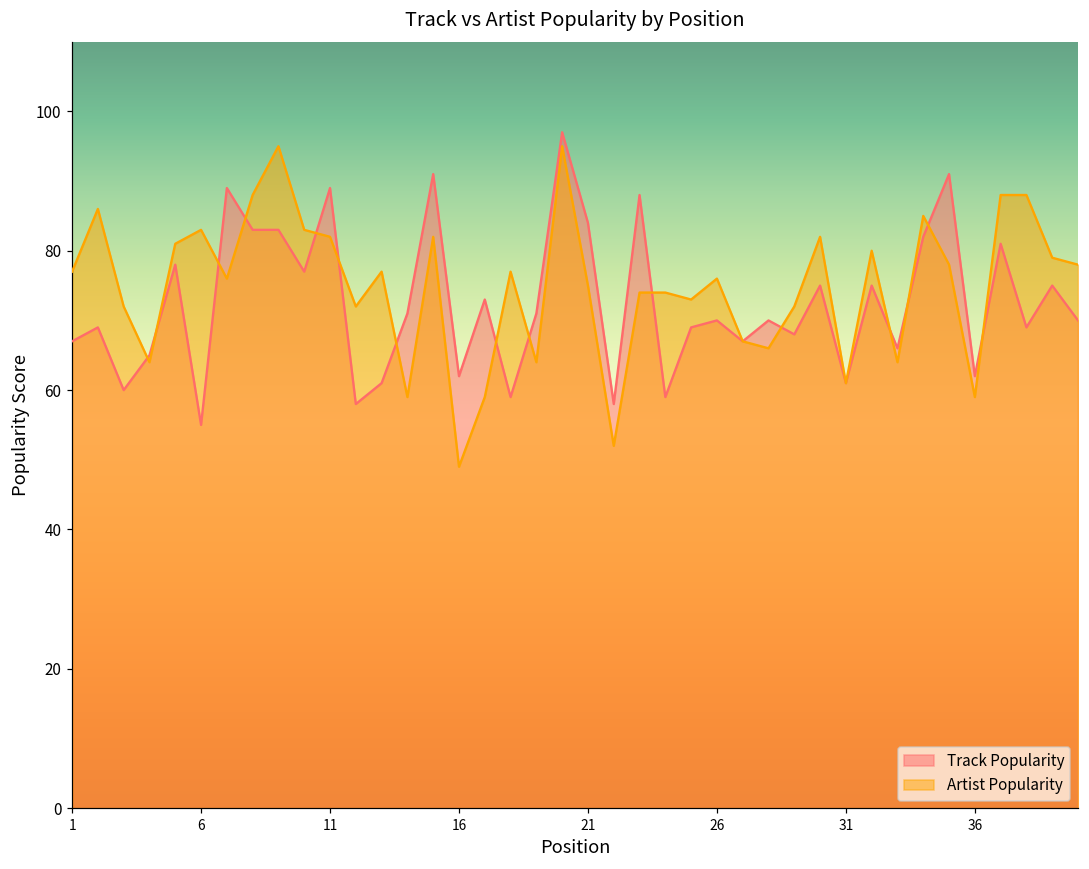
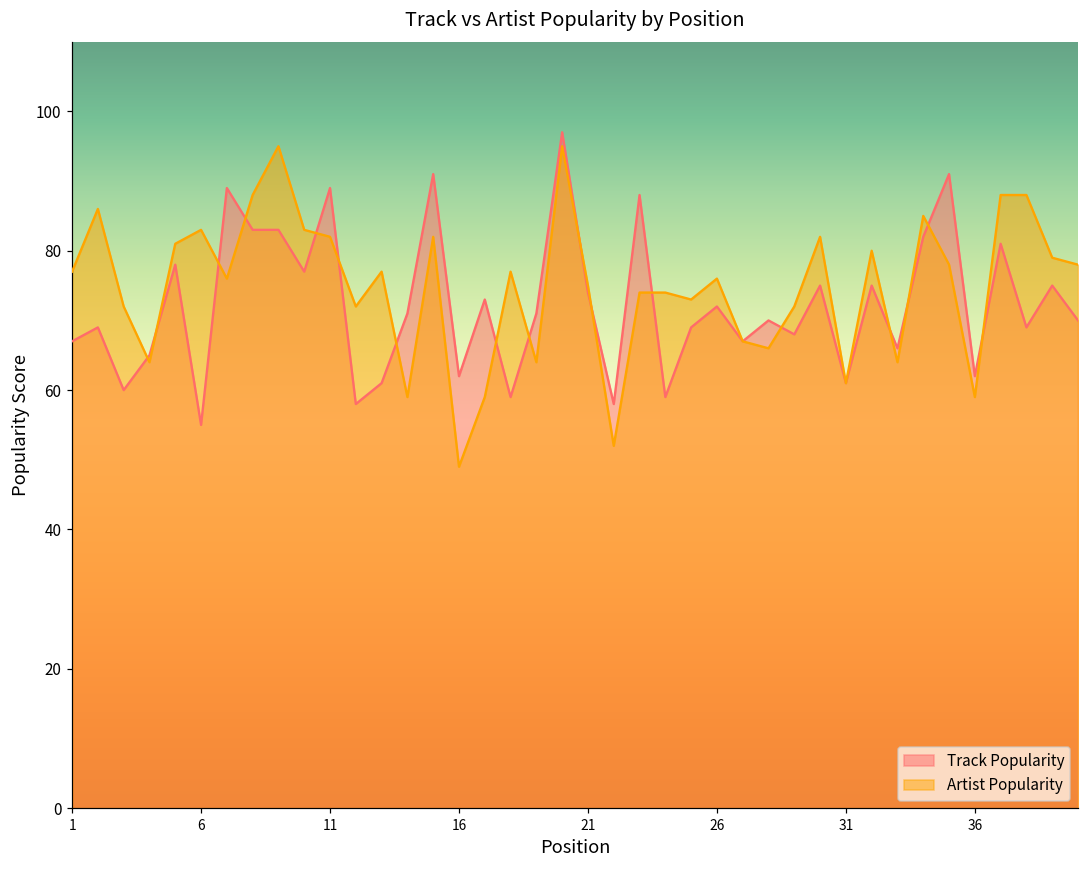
Track Popularity, 21: 84 -> 74
Track Popularity, 26: 70 -> 72
